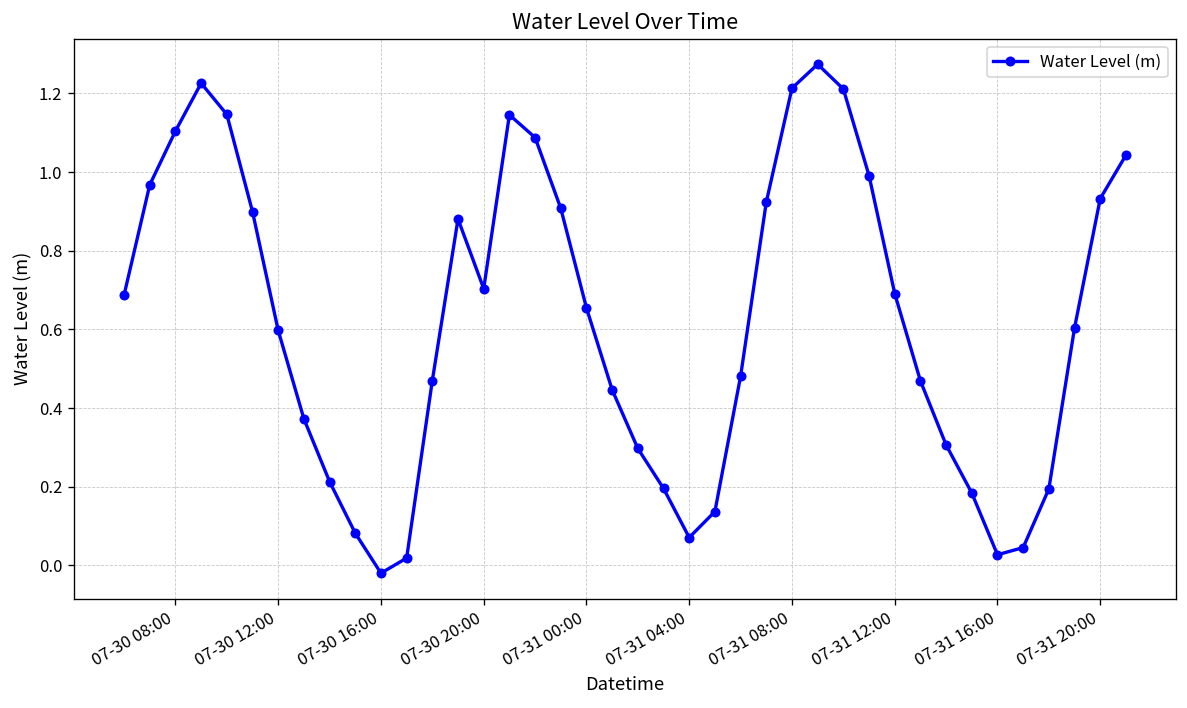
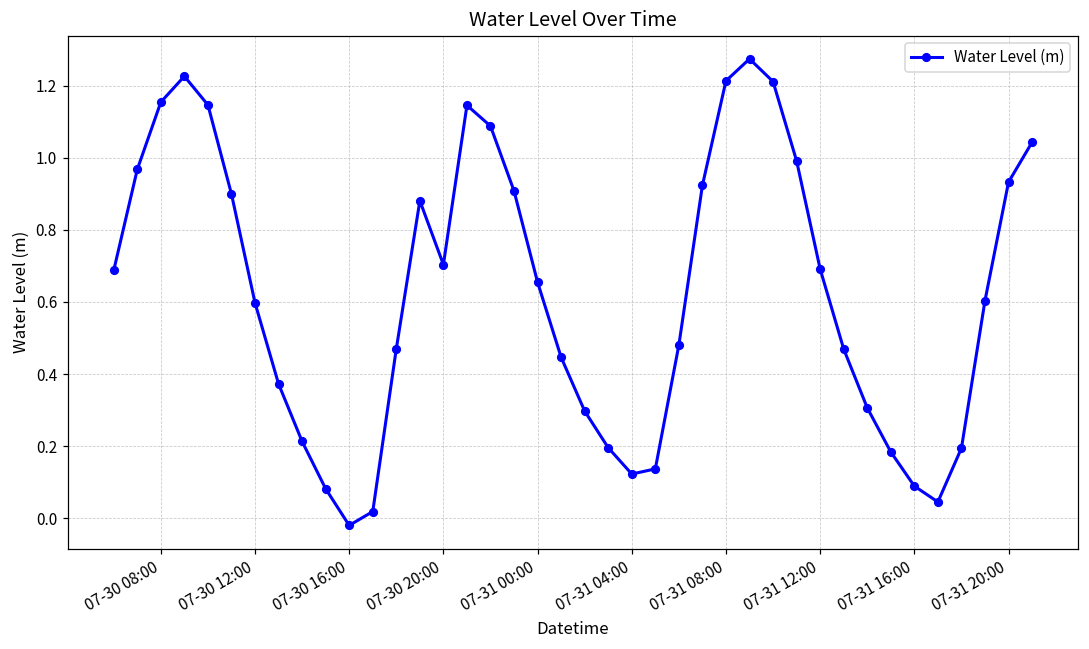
07-30 08:00: 1.10 -> 1.15
07-31 04:00: 0.07 -> 0.12
07-31 16:00: 0.03 -> 0.09
